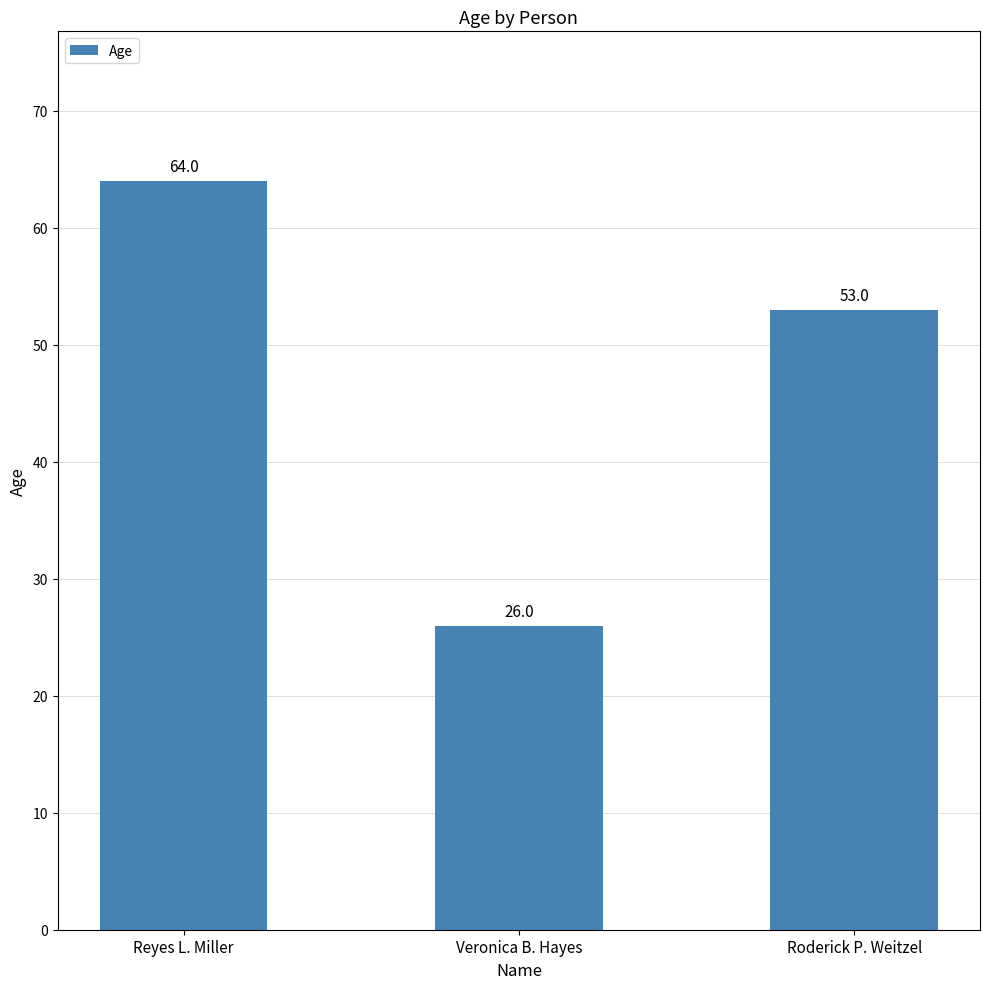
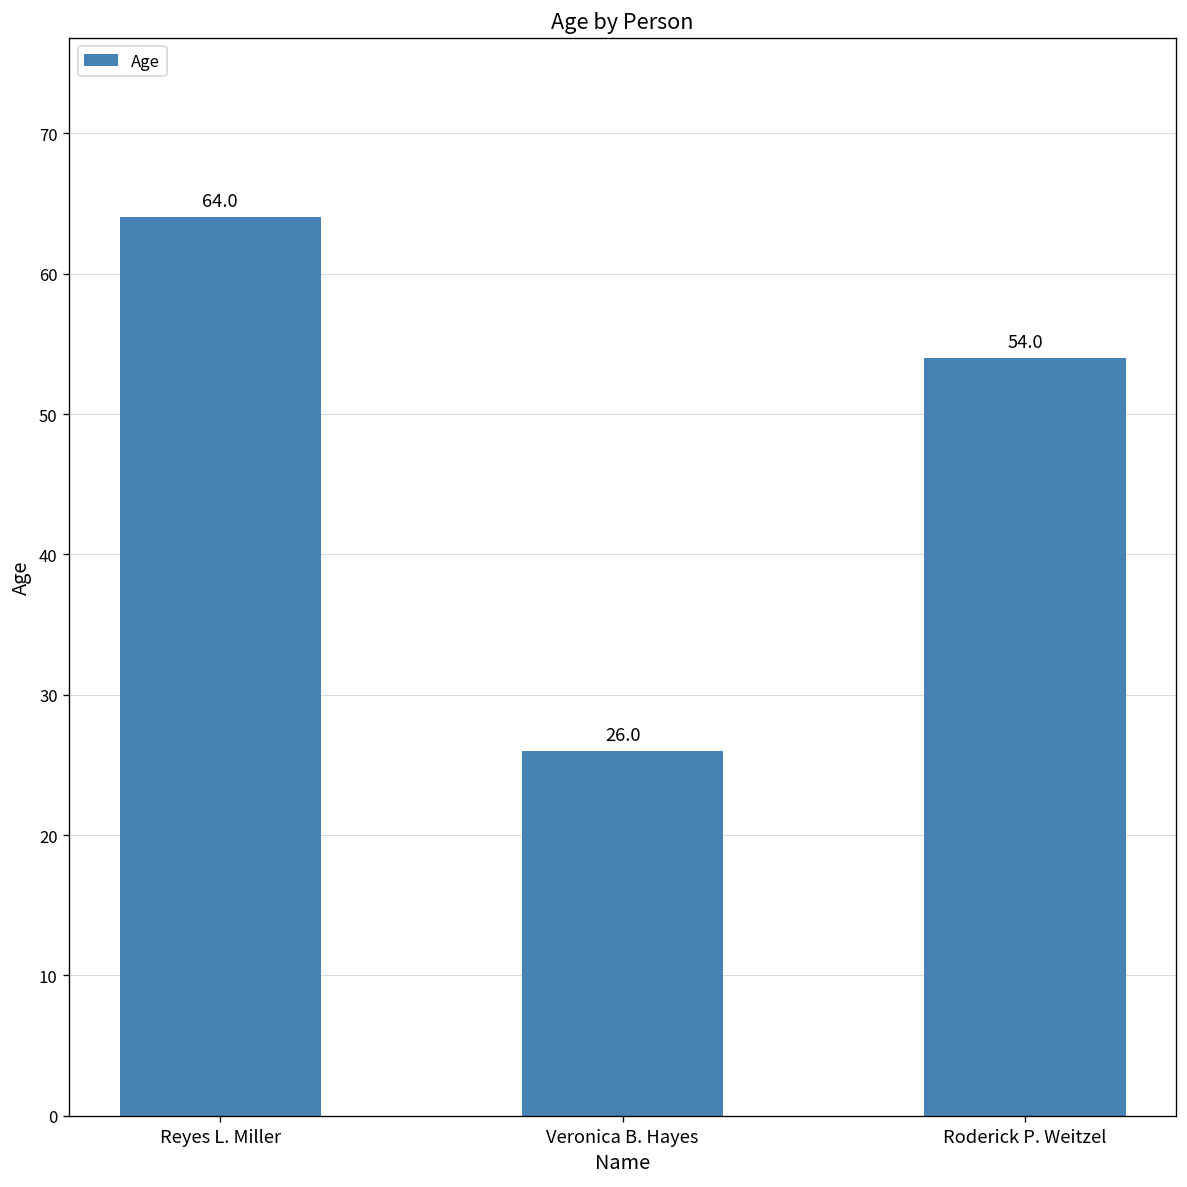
Roderick P. Weitzel: 53.0 -> 54.0
